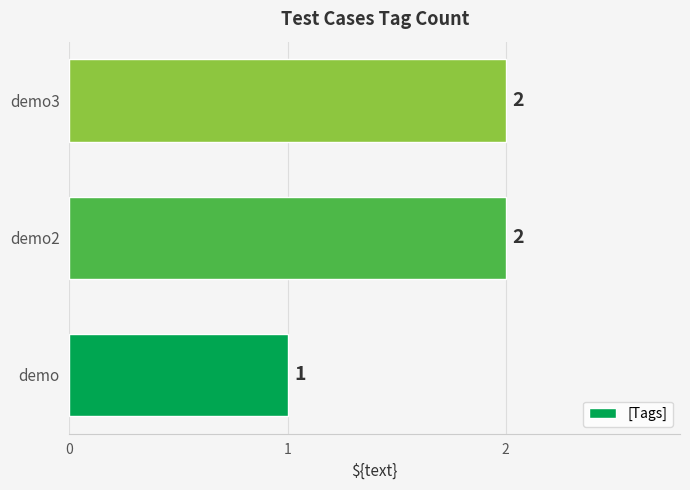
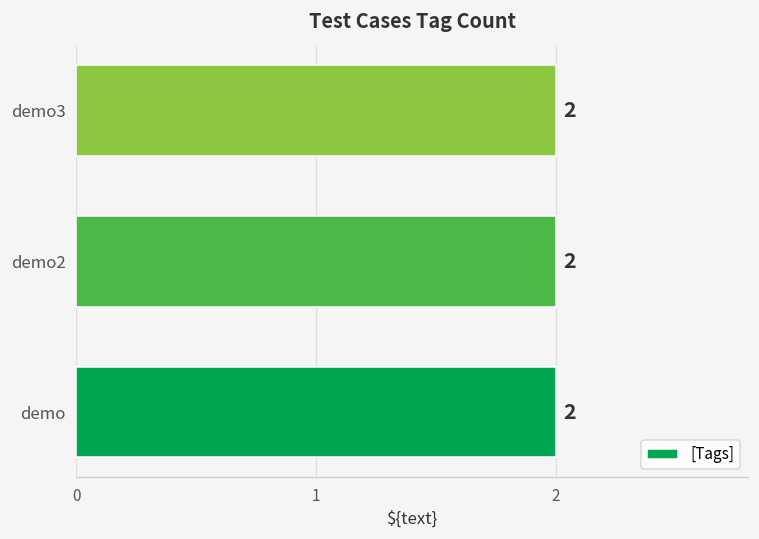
demo: 1 -> 2
